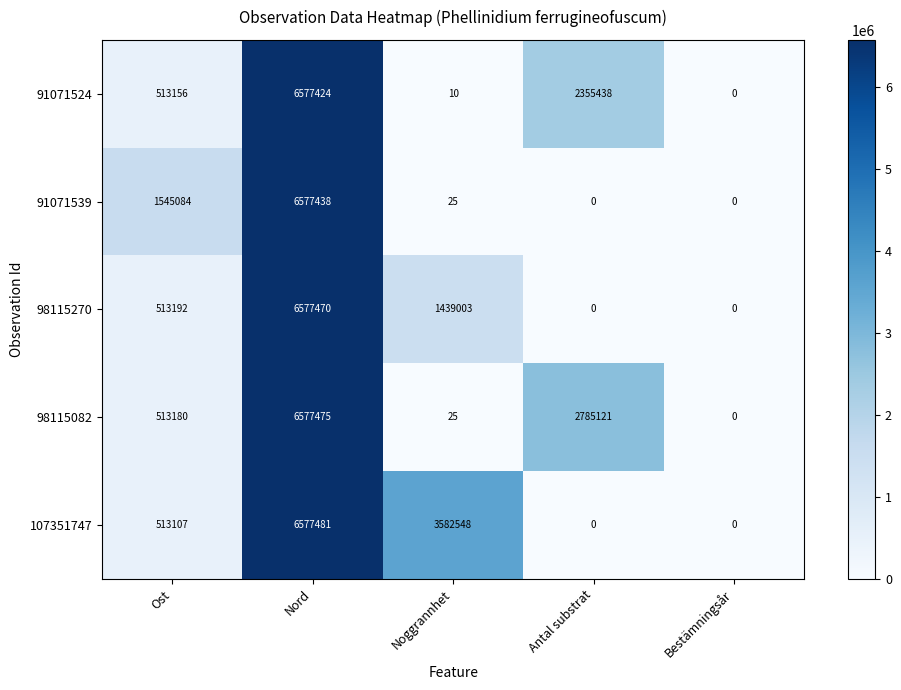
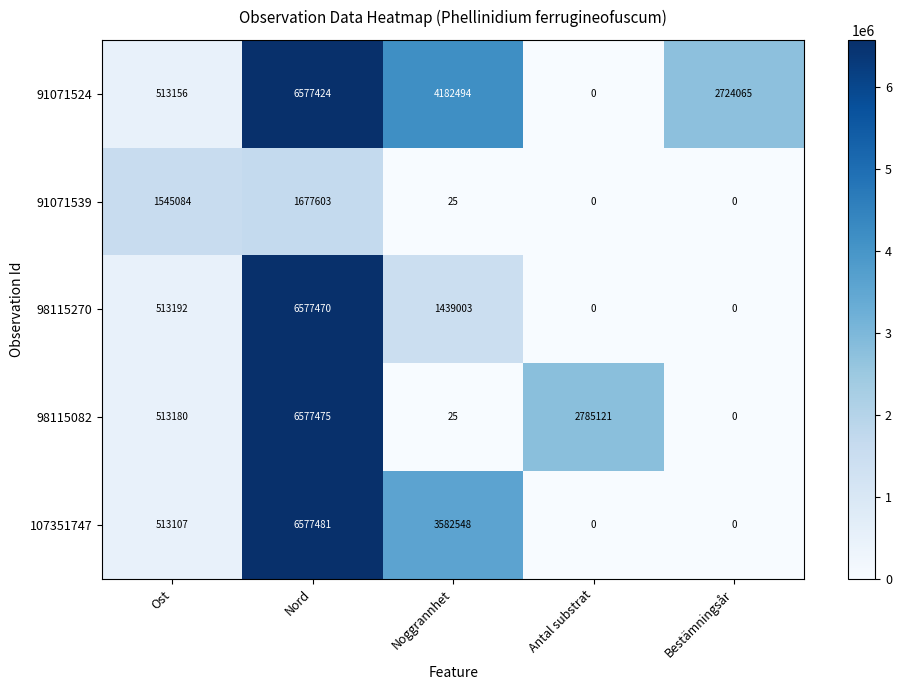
91071524, Noggrannhet: 10 -> 4182494
91071524, Antal substrat: 2355438 -> 0
91071524, Bestämningsår: 0 -> 2724065
91071539, Nord: 6577438 -> 1677603
